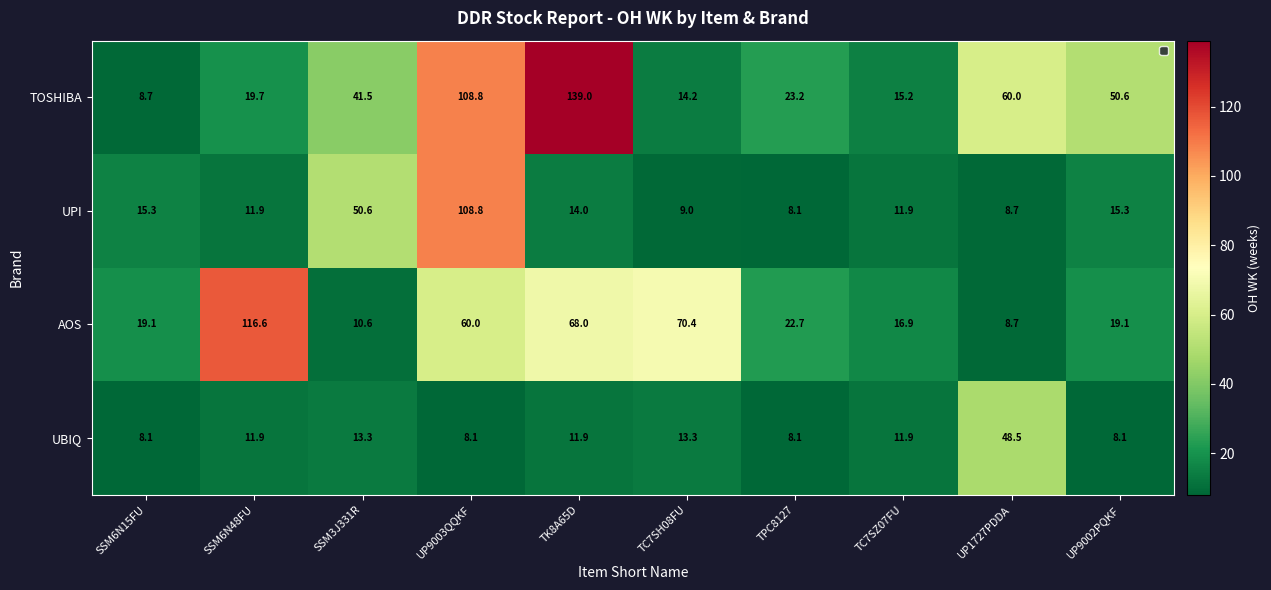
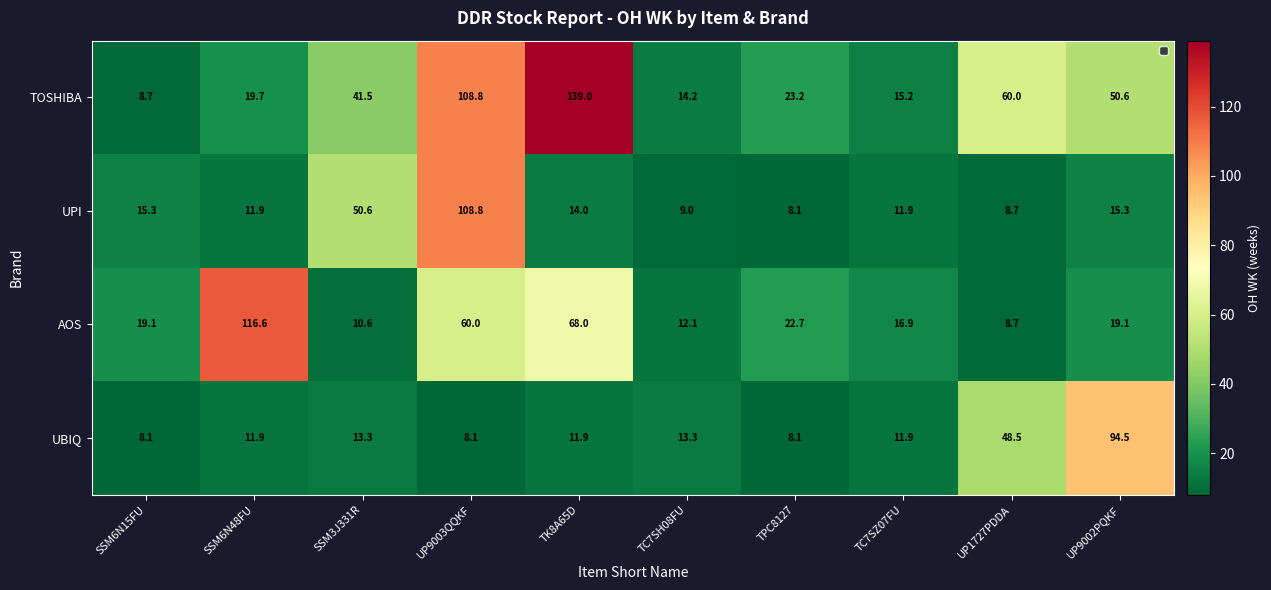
AOS, TC7SH08FU: 70.4 -> 12.1
UBIQ, UP9002PQKF: 8.1 -> 94.5
